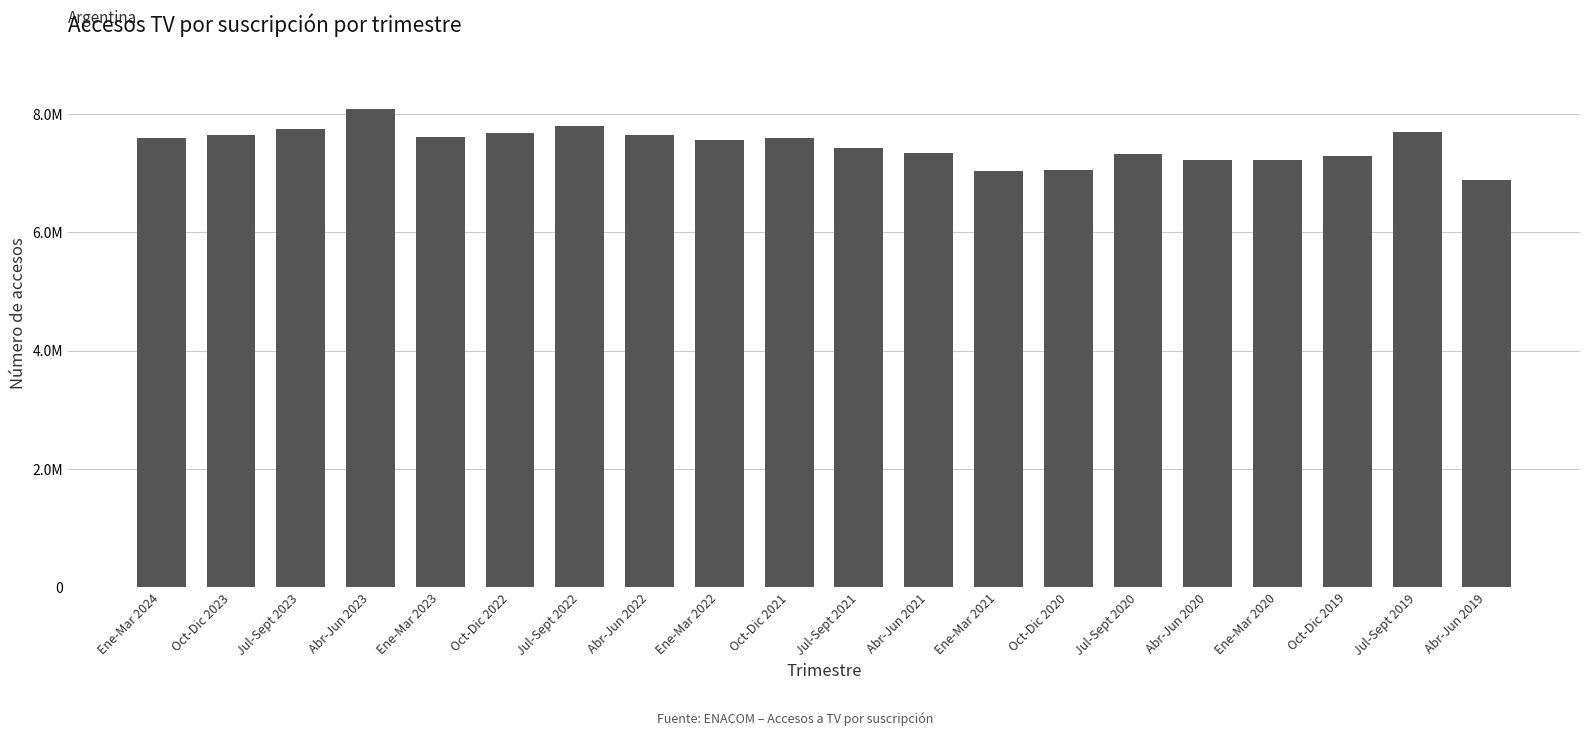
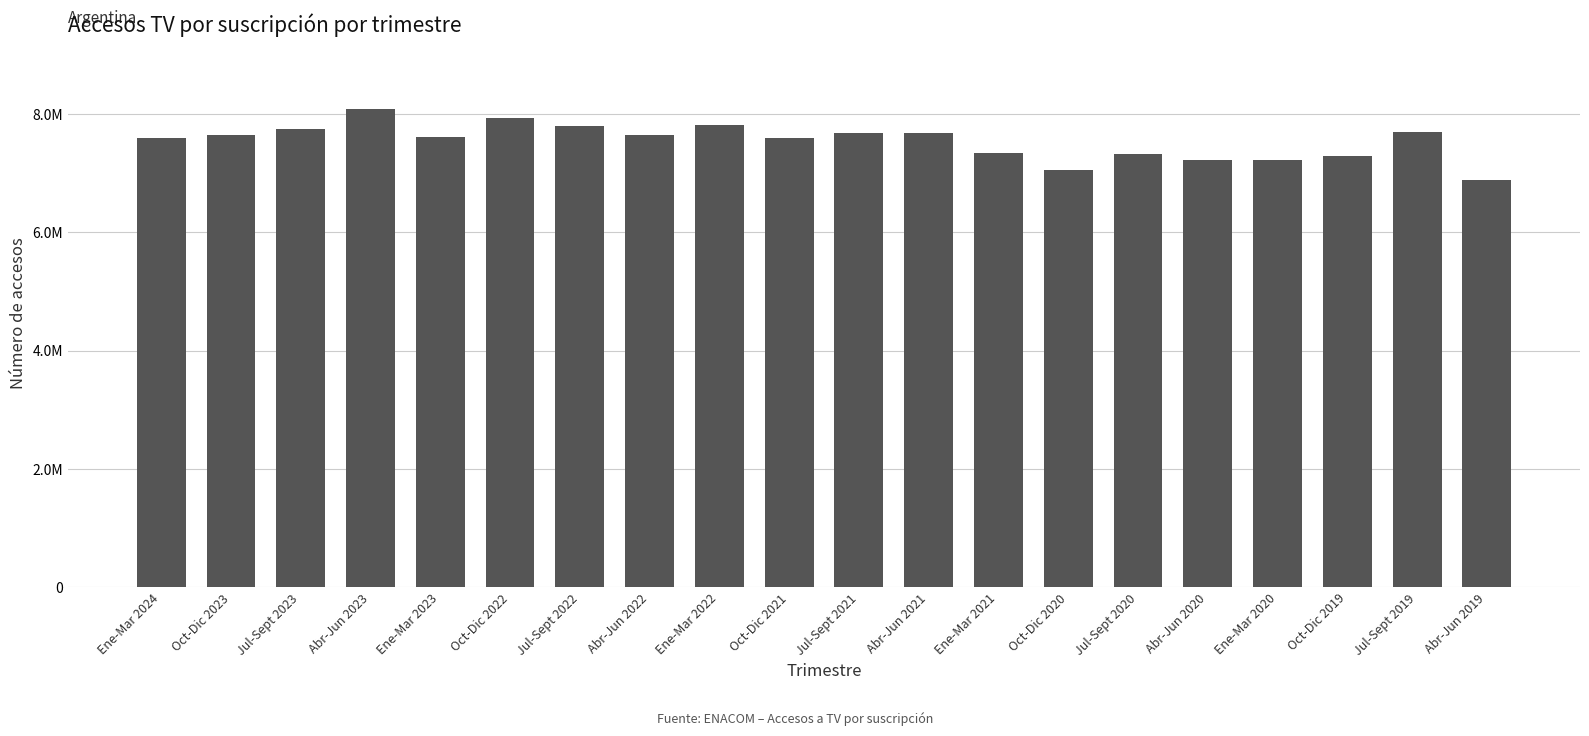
Oct-Dic 2022: 7700000 -> 7900000
Ene-Mar 2022: 7600000 -> 7800000
Jul-Sept 2021: 7400000 -> 7700000
Abr-Jun 2021: 7300000 -> 7700000
Ene-Mar 2021: 7000000 -> 7300000
